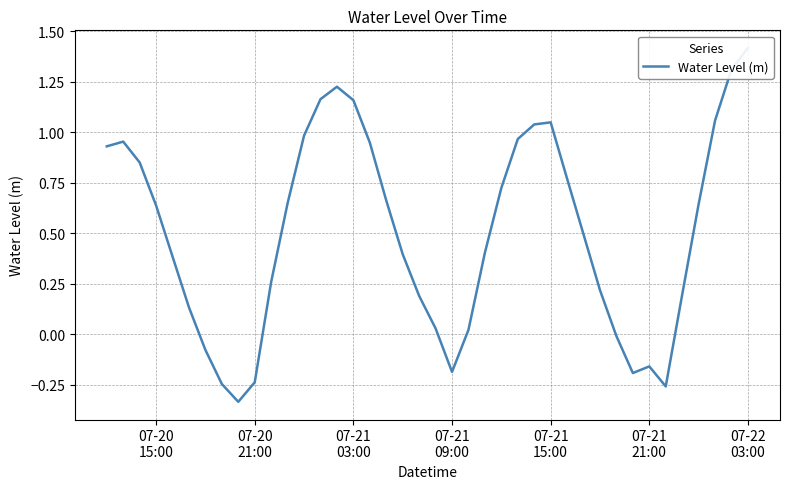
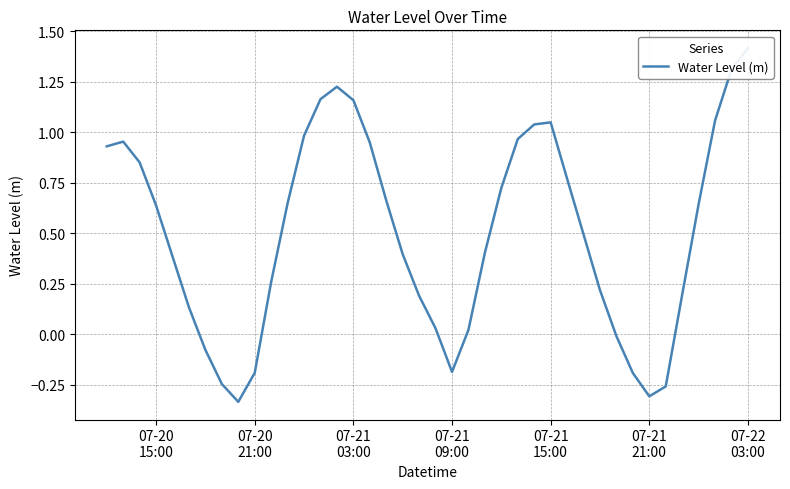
07-20 21:00: -0.24 -> -0.19
07-21 21:00: -0.16 -> -0.31
